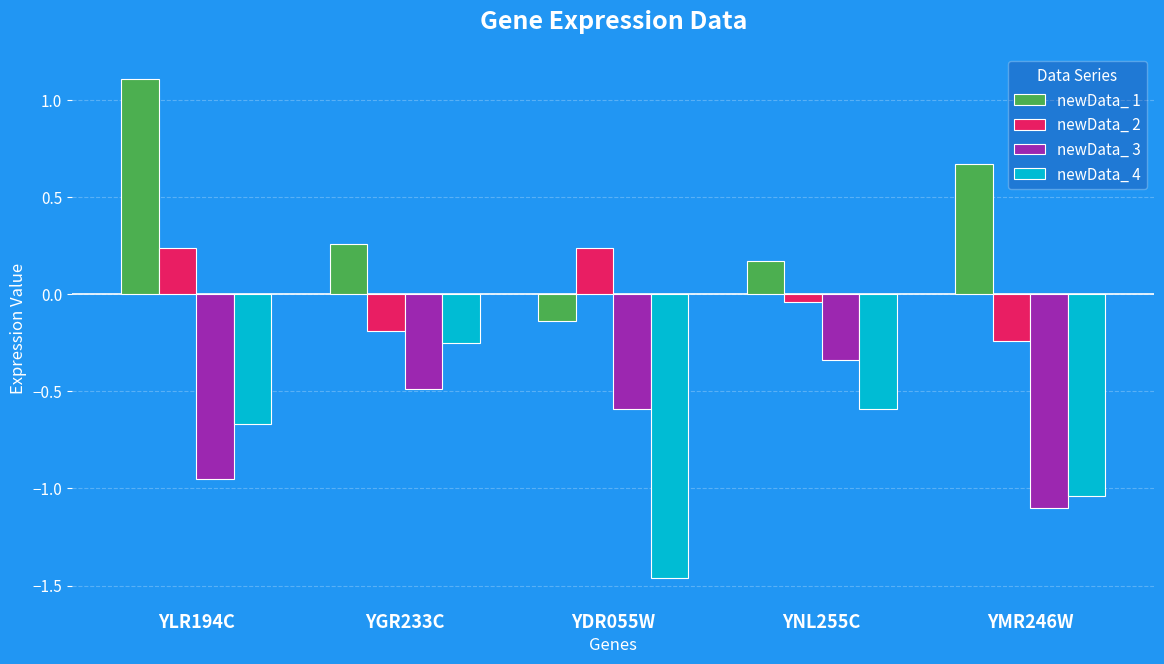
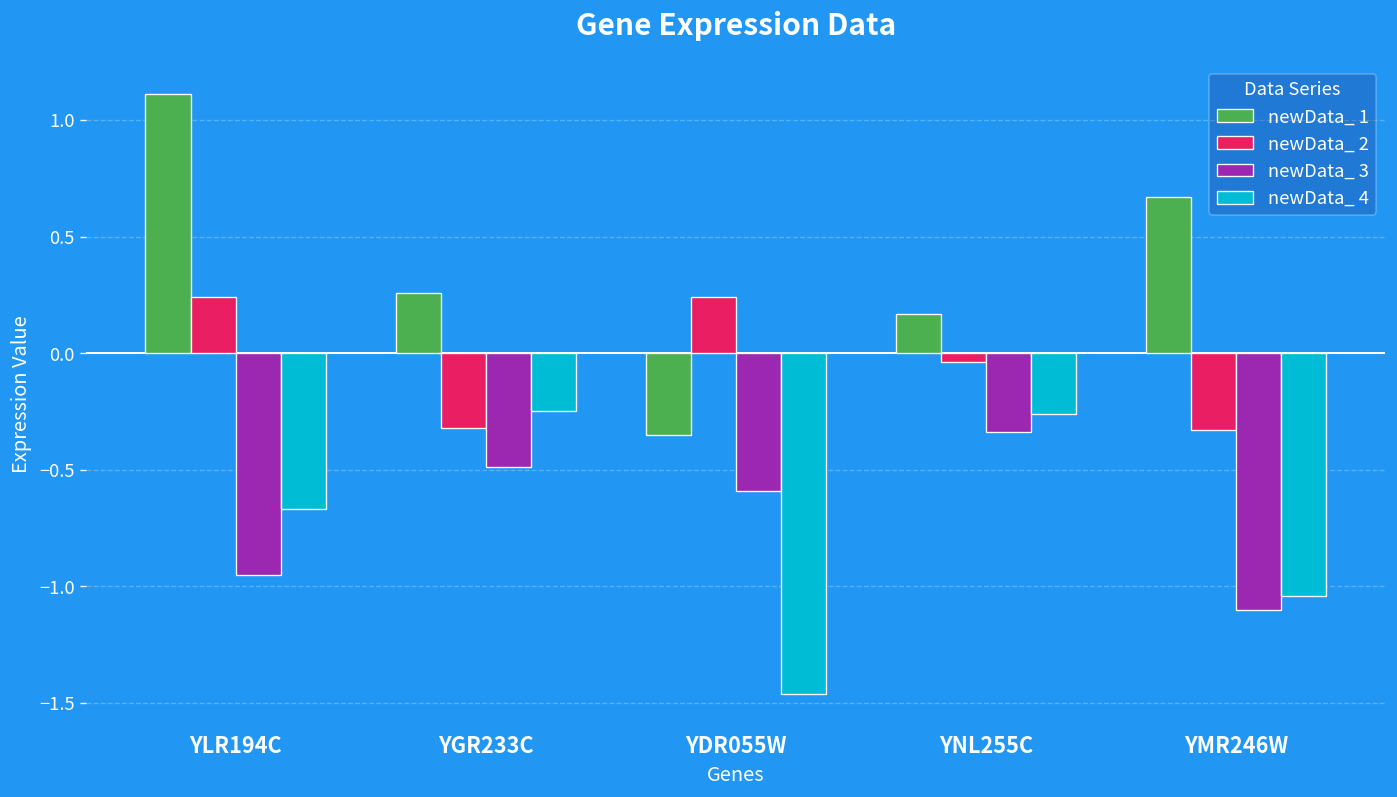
newData_ 2, YGR233C: -0.19 -> -0.32
newData_ 1, YDR055W: -0.14 -> -0.35
newData_ 4, YNL255C: -0.59 -> -0.26
newData_ 2, YMR246W: -0.24 -> -0.33
